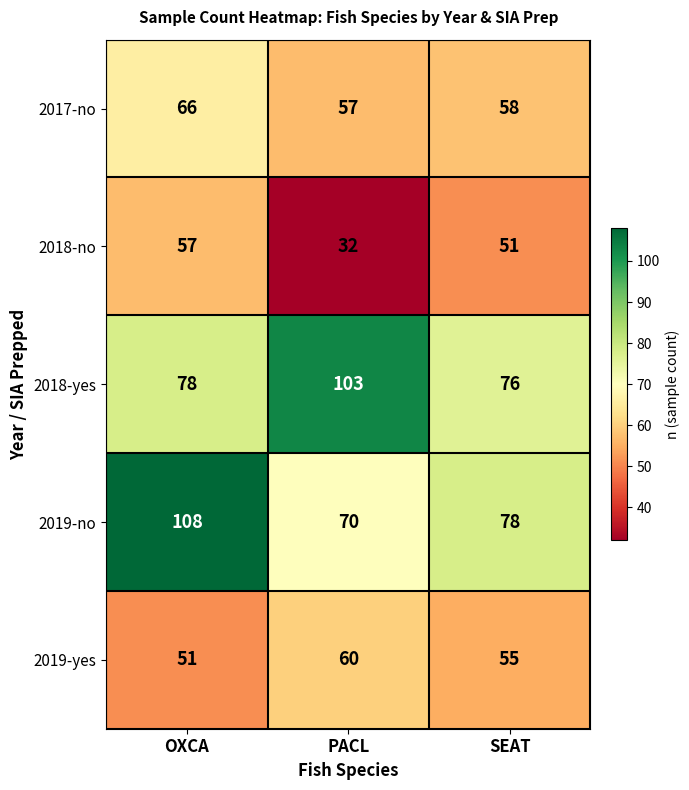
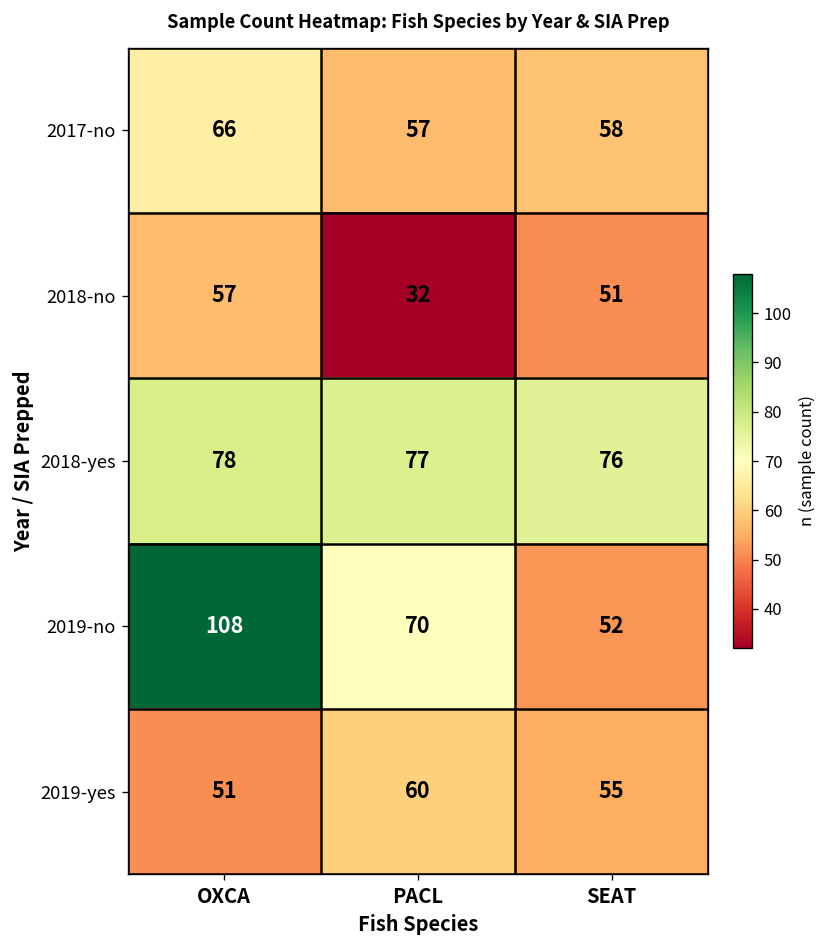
2018-yes, PACL: 103 -> 77
2019-no, SEAT: 78 -> 52
